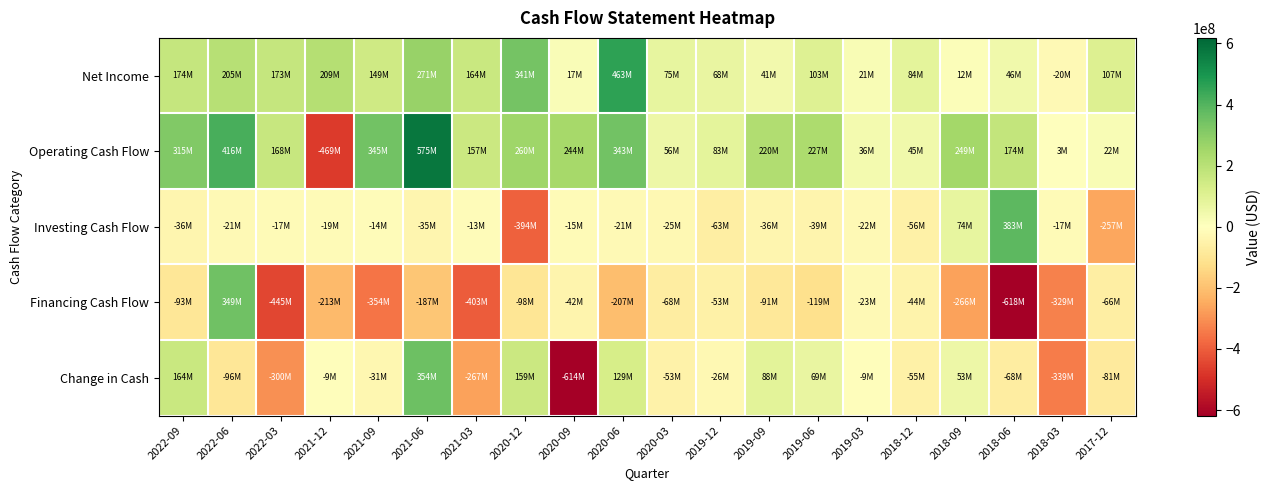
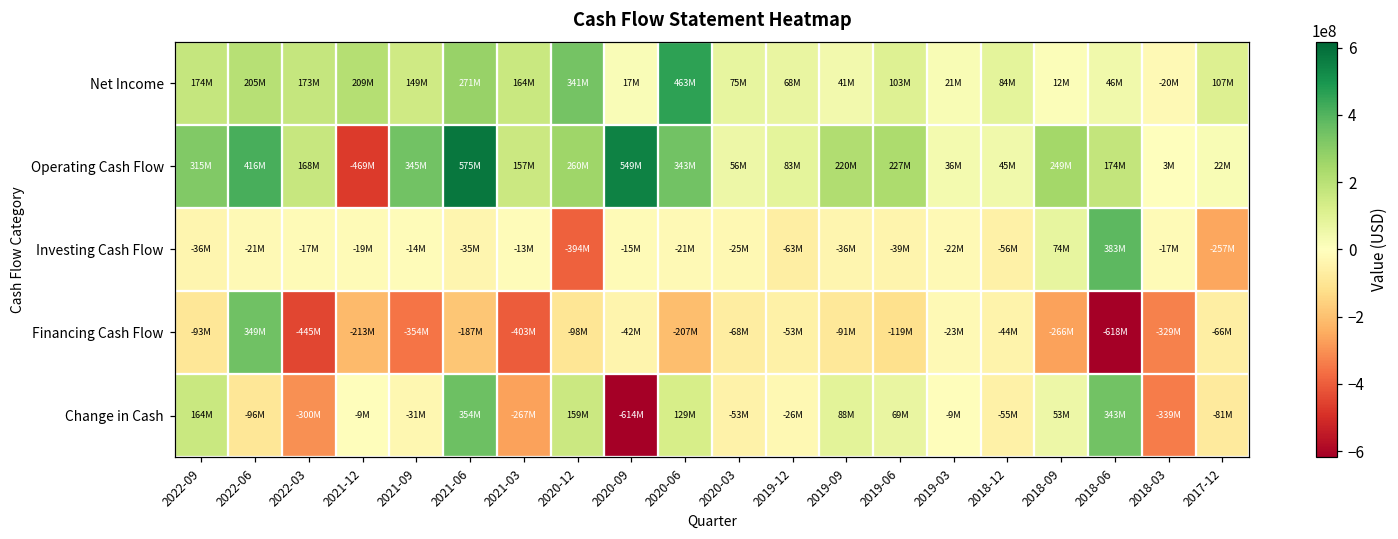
Operating Cash Flow, 2020-09: 244M -> 549M
Change in Cash, 2018-06: -68M -> 343M
